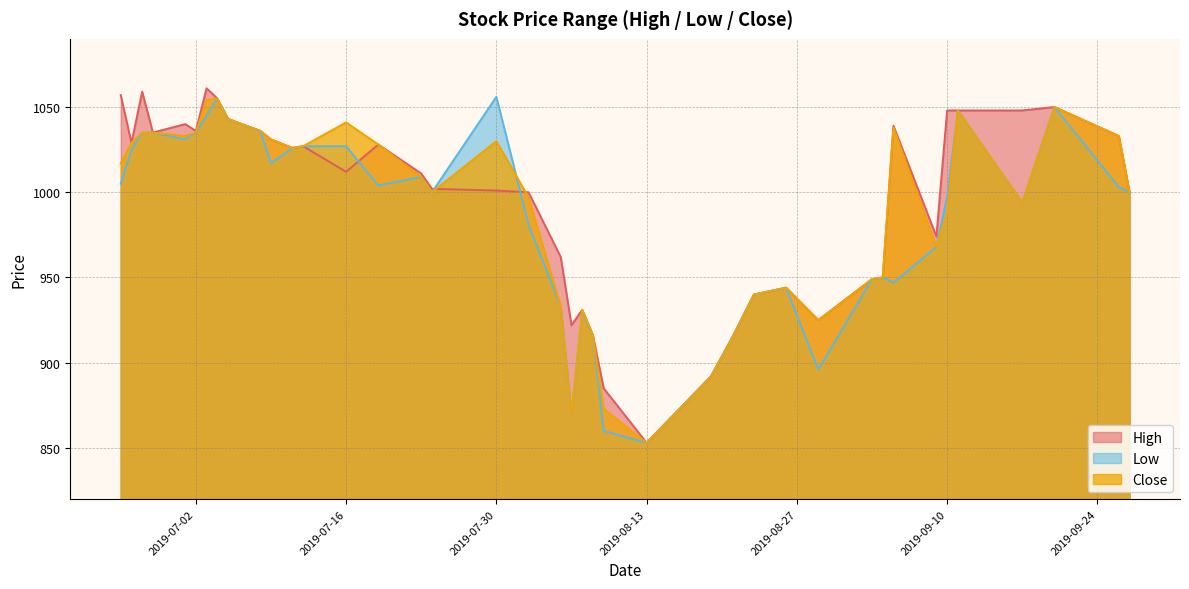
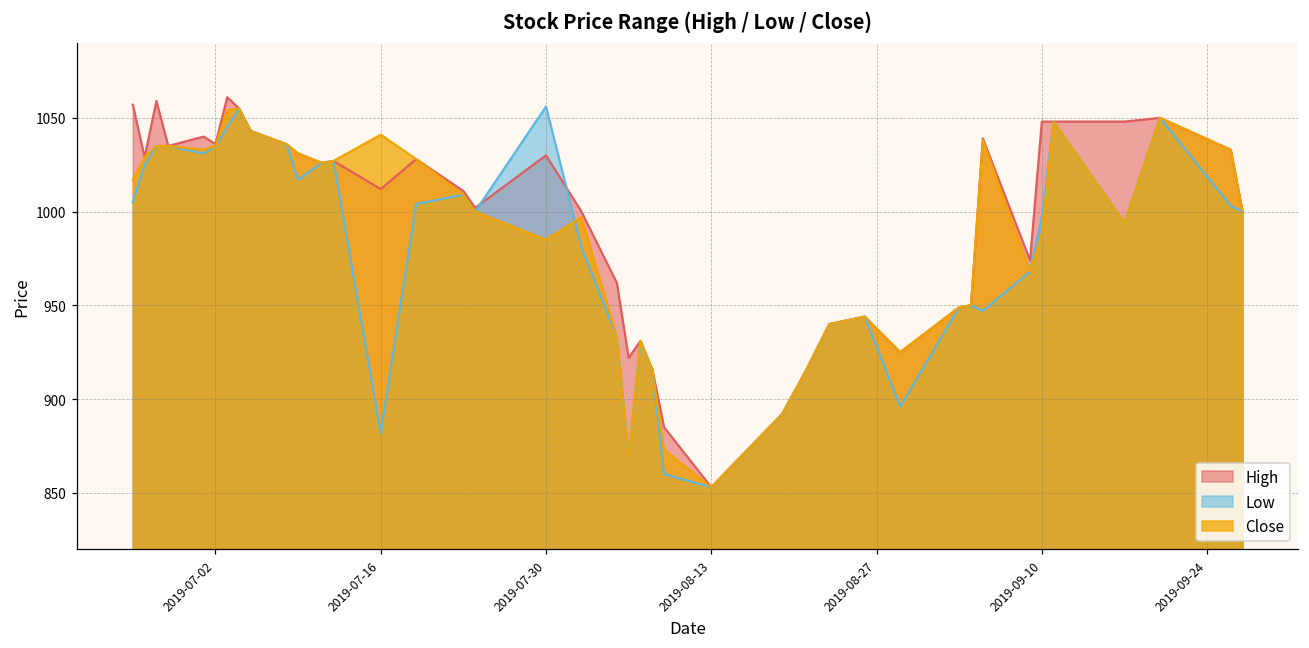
Low, 2019-07-16: 1027 -> 882
High, 2019-07-30: 1001 -> 1030
Close, 2019-07-30: 1030 -> 985
